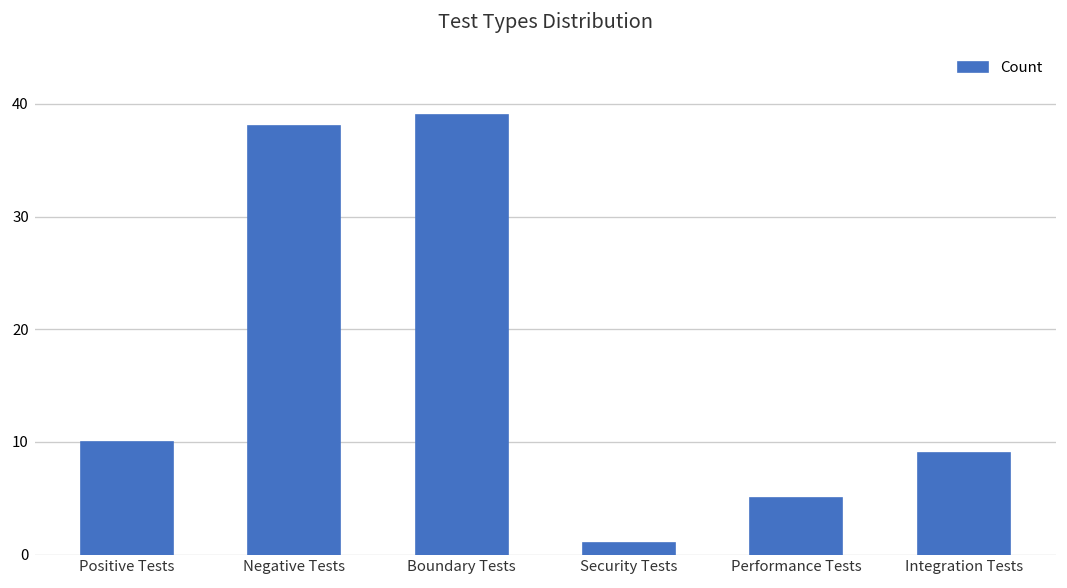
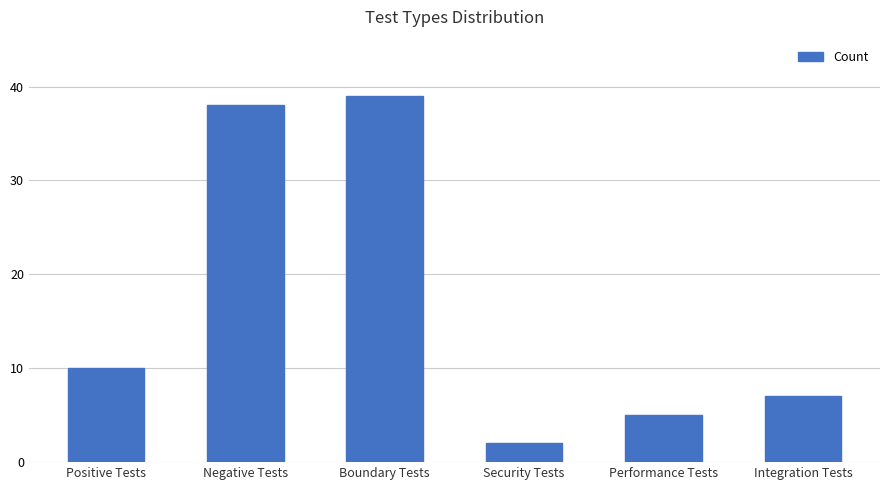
Security Tests: 1 -> 2
Integration Tests: 9 -> 7
